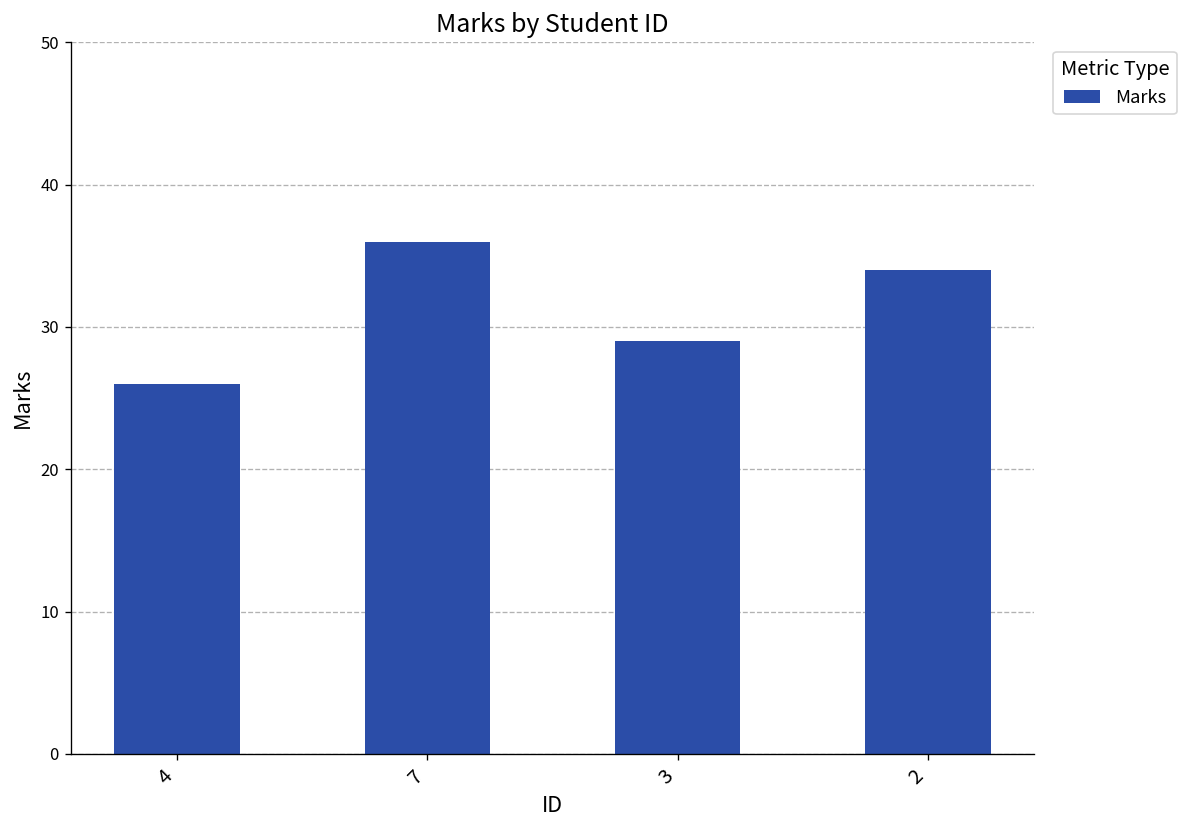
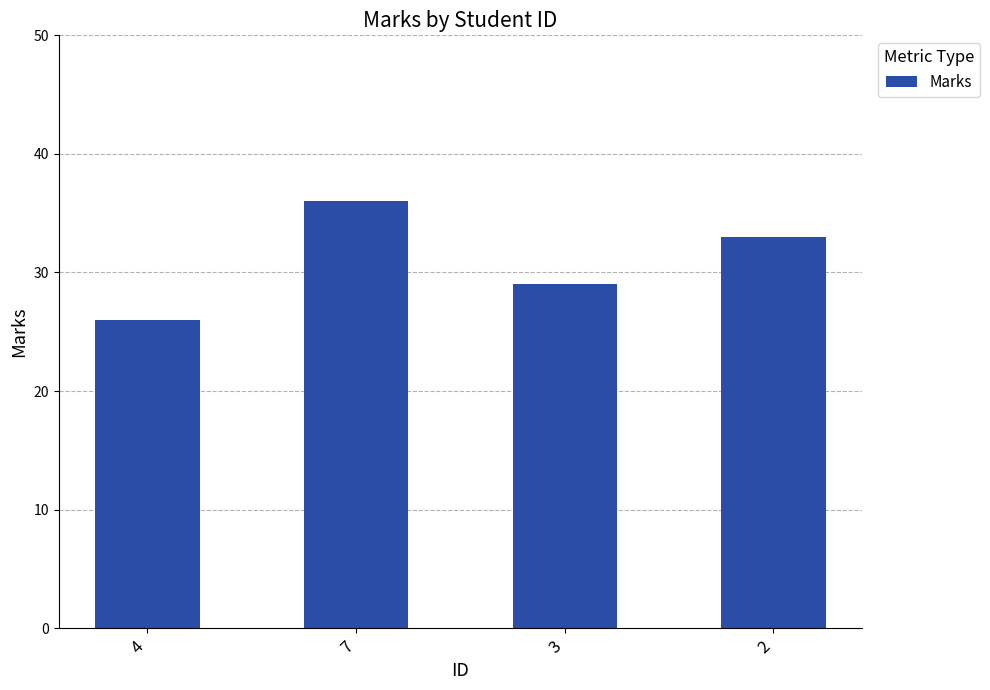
2: 34 -> 33
